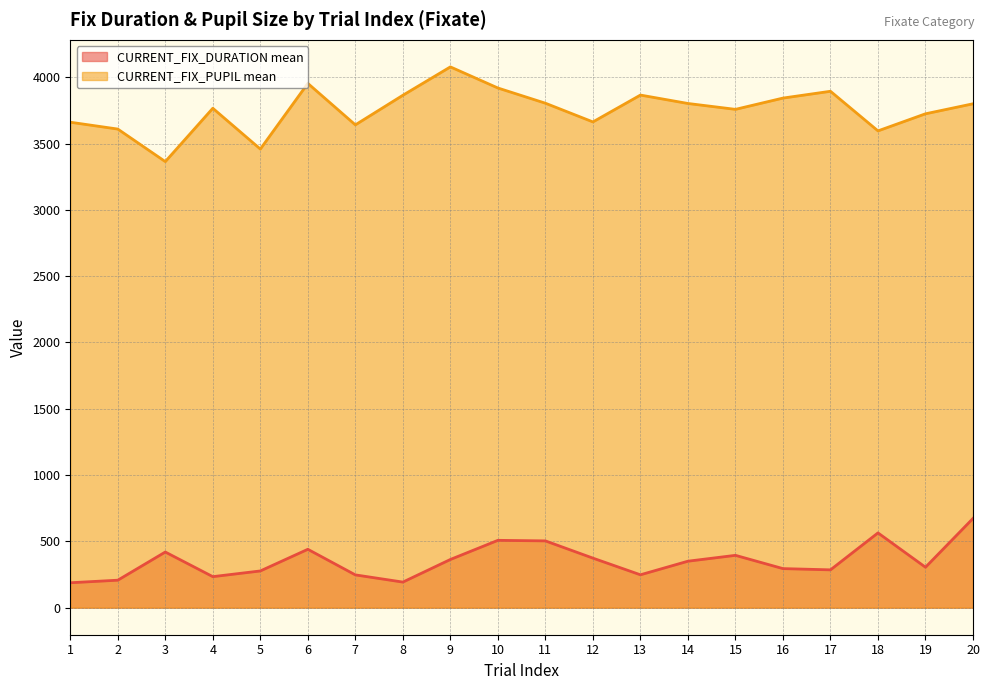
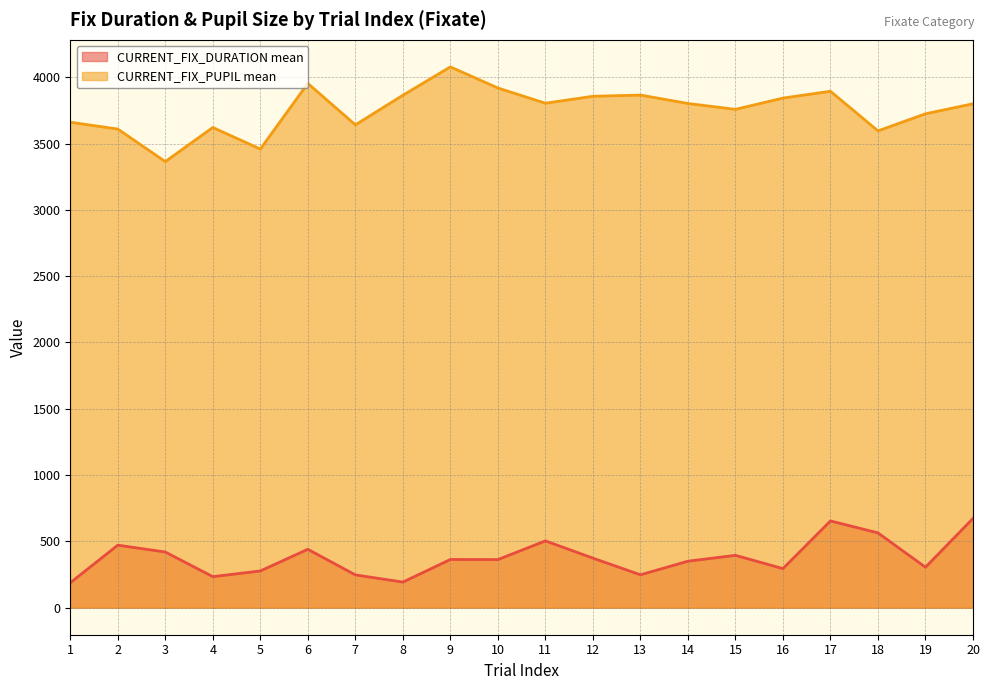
CURRENT_FIX_DURATION mean, 2: 210 -> 470
CURRENT_FIX_PUPIL mean, 4: 3770 -> 3620
CURRENT_FIX_DURATION mean, 10: 510 -> 360
CURRENT_FIX_PUPIL mean, 12: 3660 -> 3860
CURRENT_FIX_DURATION mean, 17: 290 -> 650
